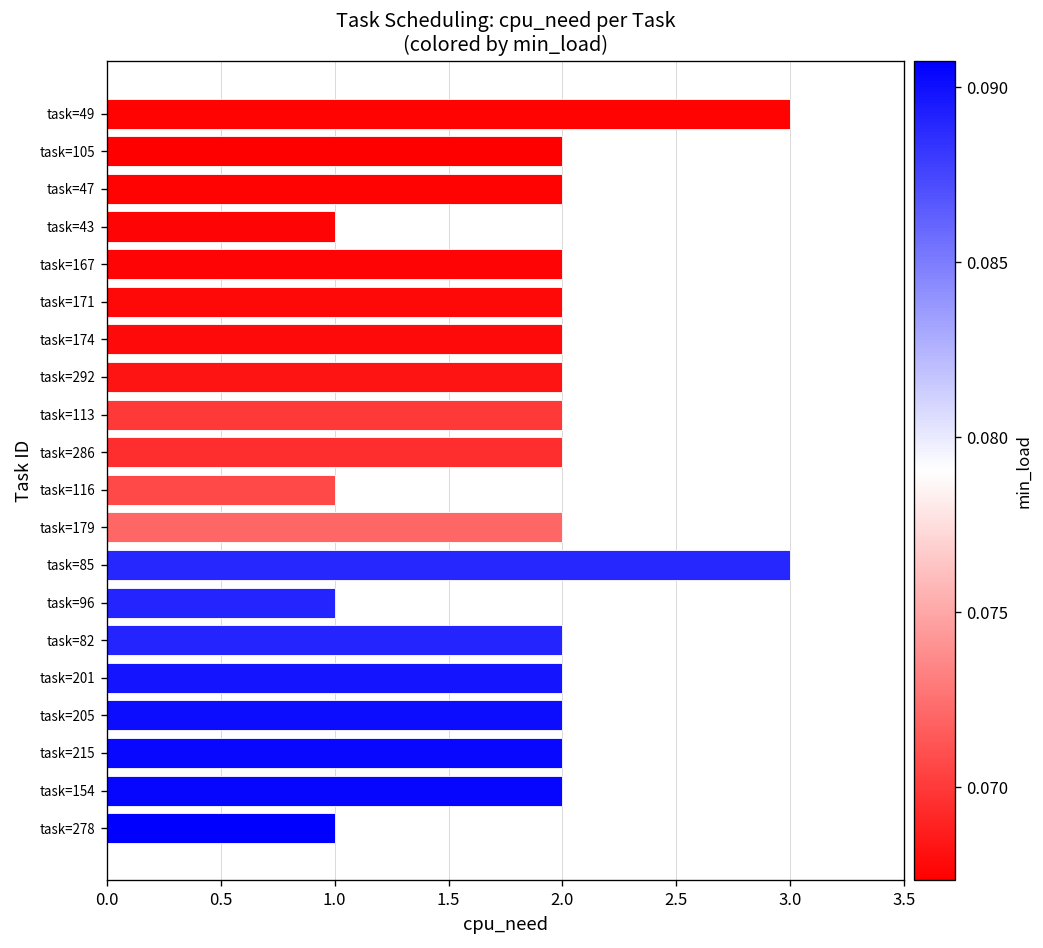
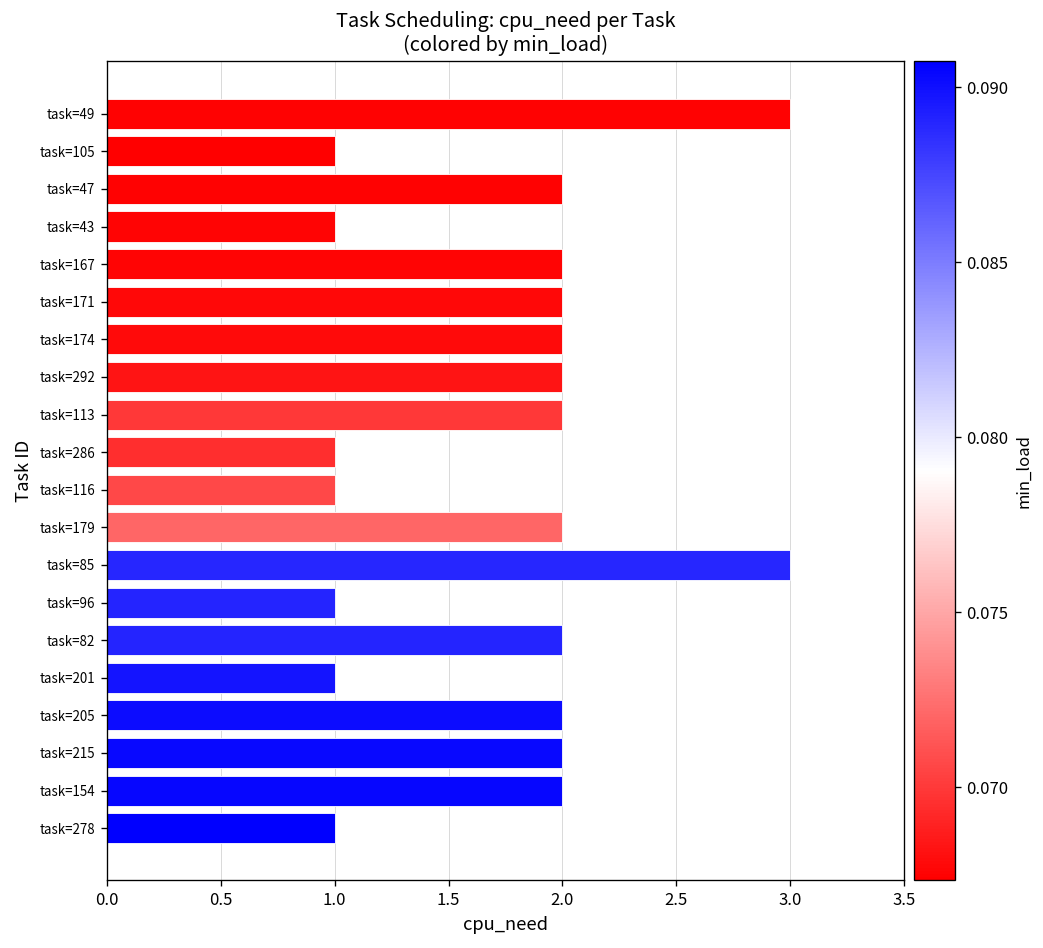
task=105: 2 -> 1
task=286: 2 -> 1
task=201: 2 -> 1
